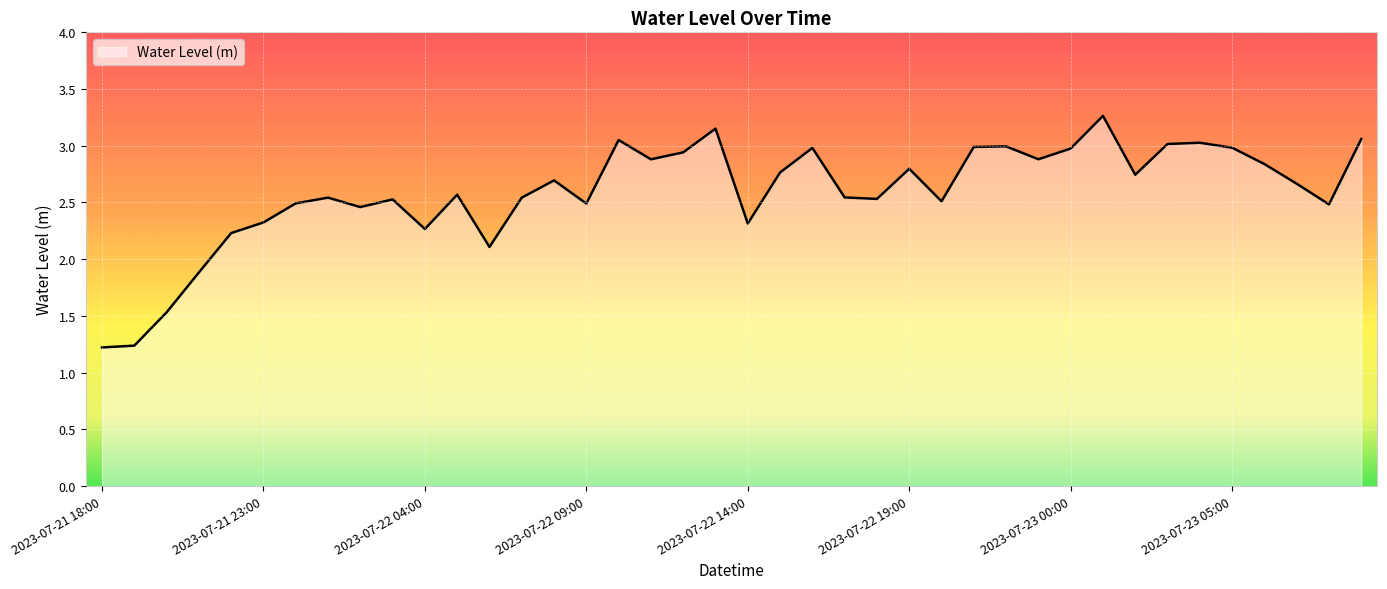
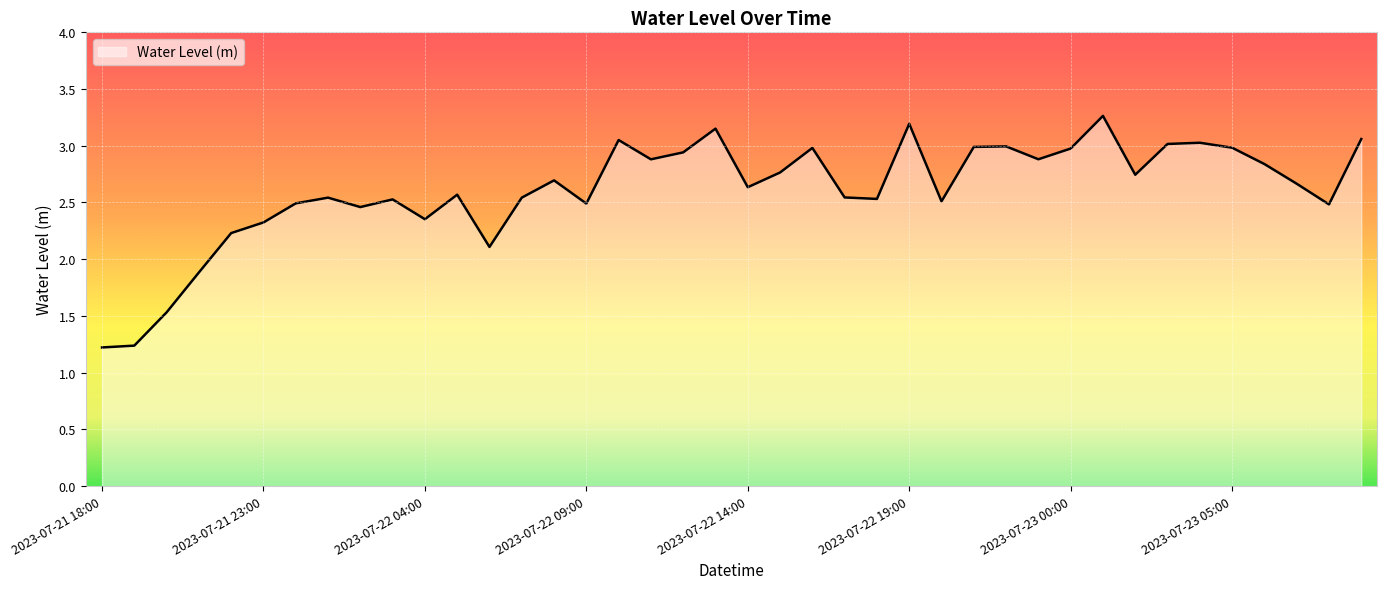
2023-07-22 04:00: 2.27 -> 2.35
2023-07-22 14:00: 2.31 -> 2.63
2023-07-22 19:00: 2.80 -> 3.19
